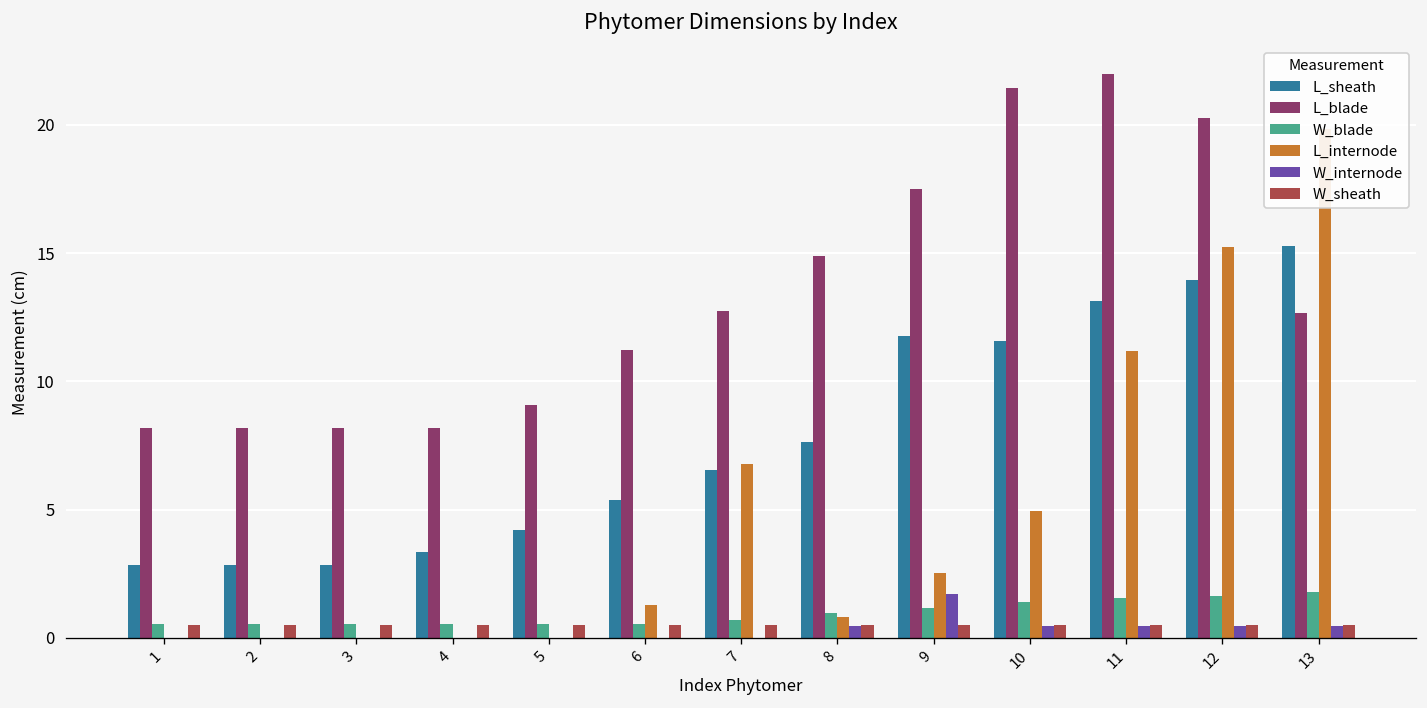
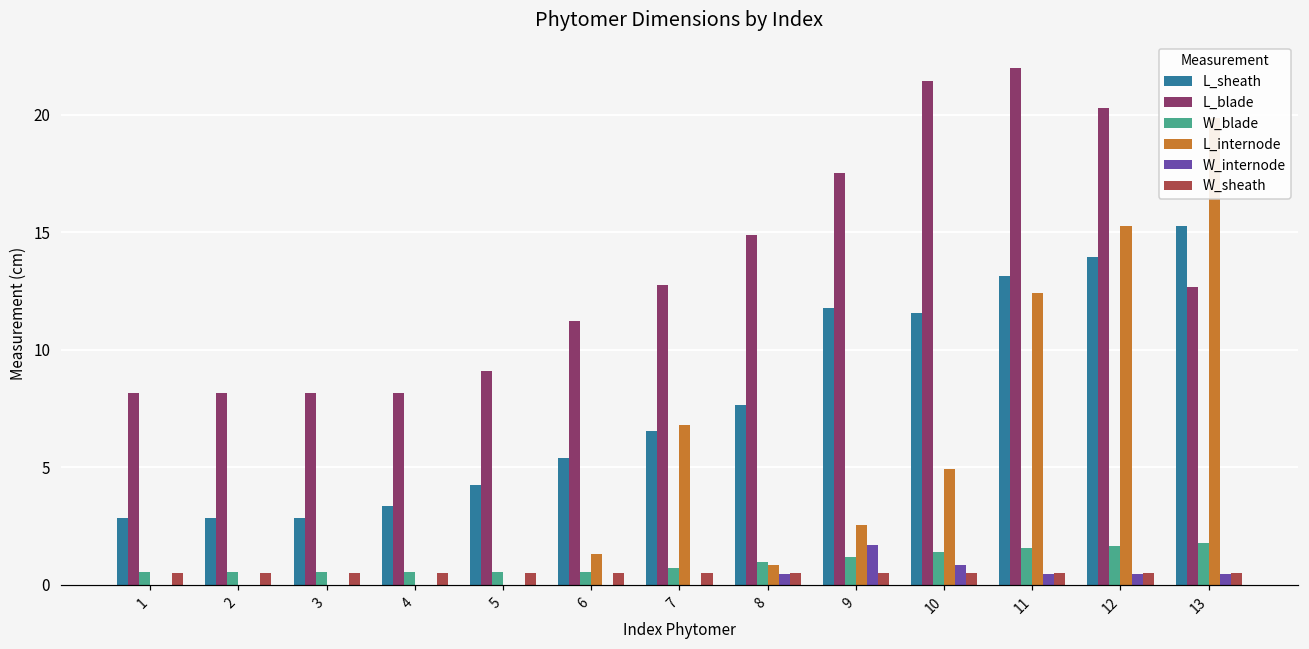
W_internode, 10: 0.5 -> 0.8
L_internode, 11: 11.2 -> 12.4
